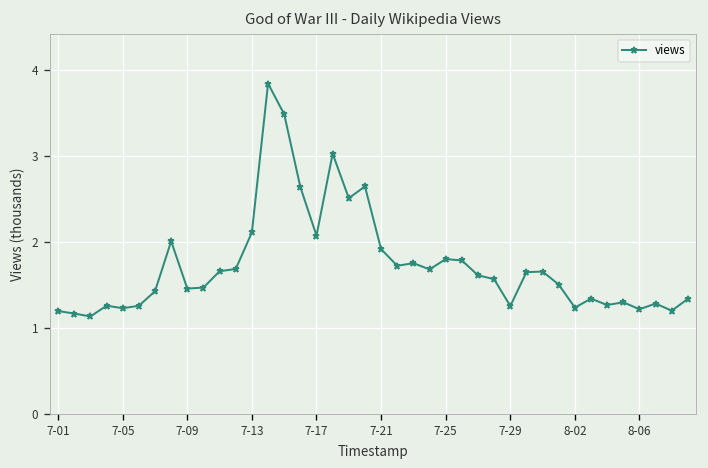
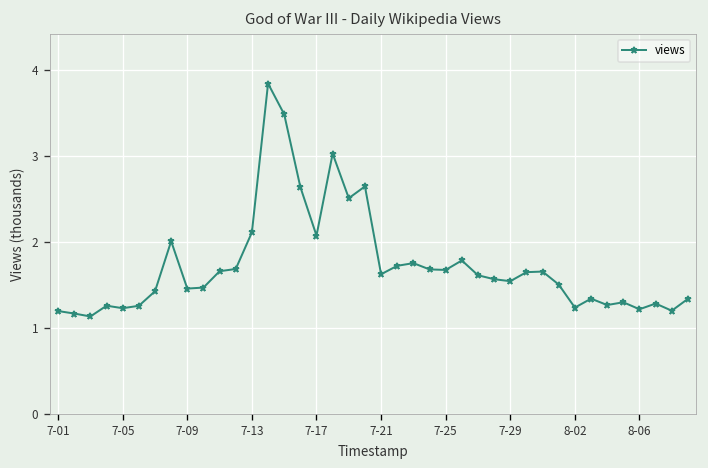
7-21: 1.9 -> 1.6
7-25: 1.8 -> 1.7
7-29: 1.3 -> 1.5
